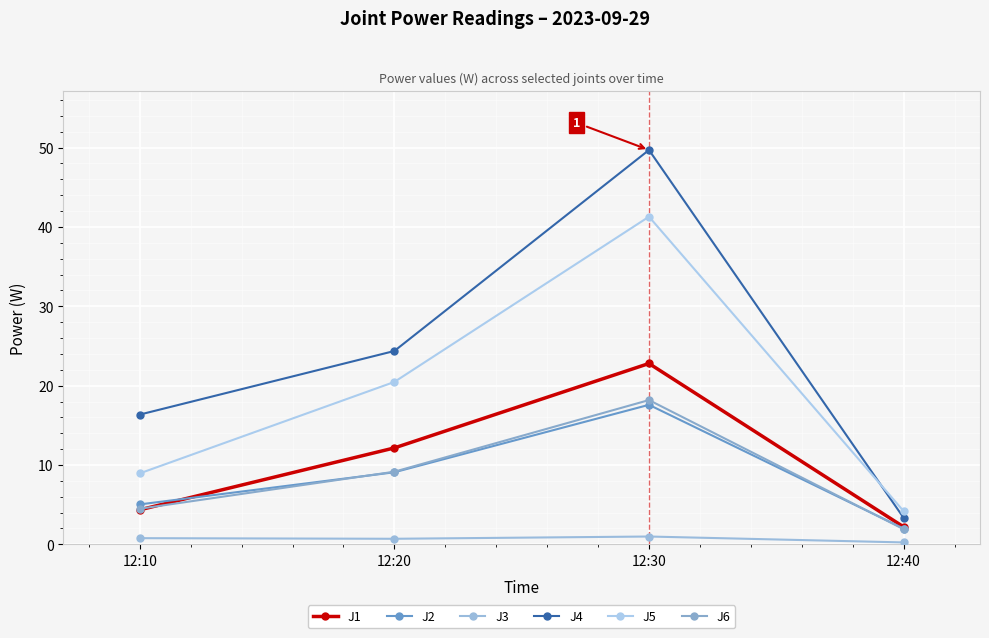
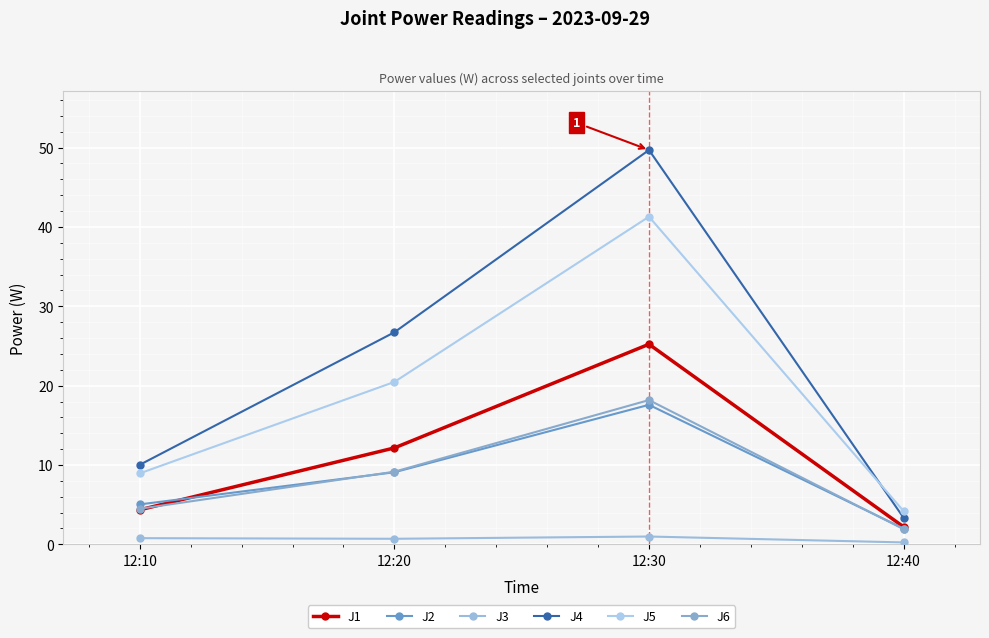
J4, 12:10: 16 -> 10
J4, 12:20: 24 -> 27
J1, 12:30: 23 -> 25
